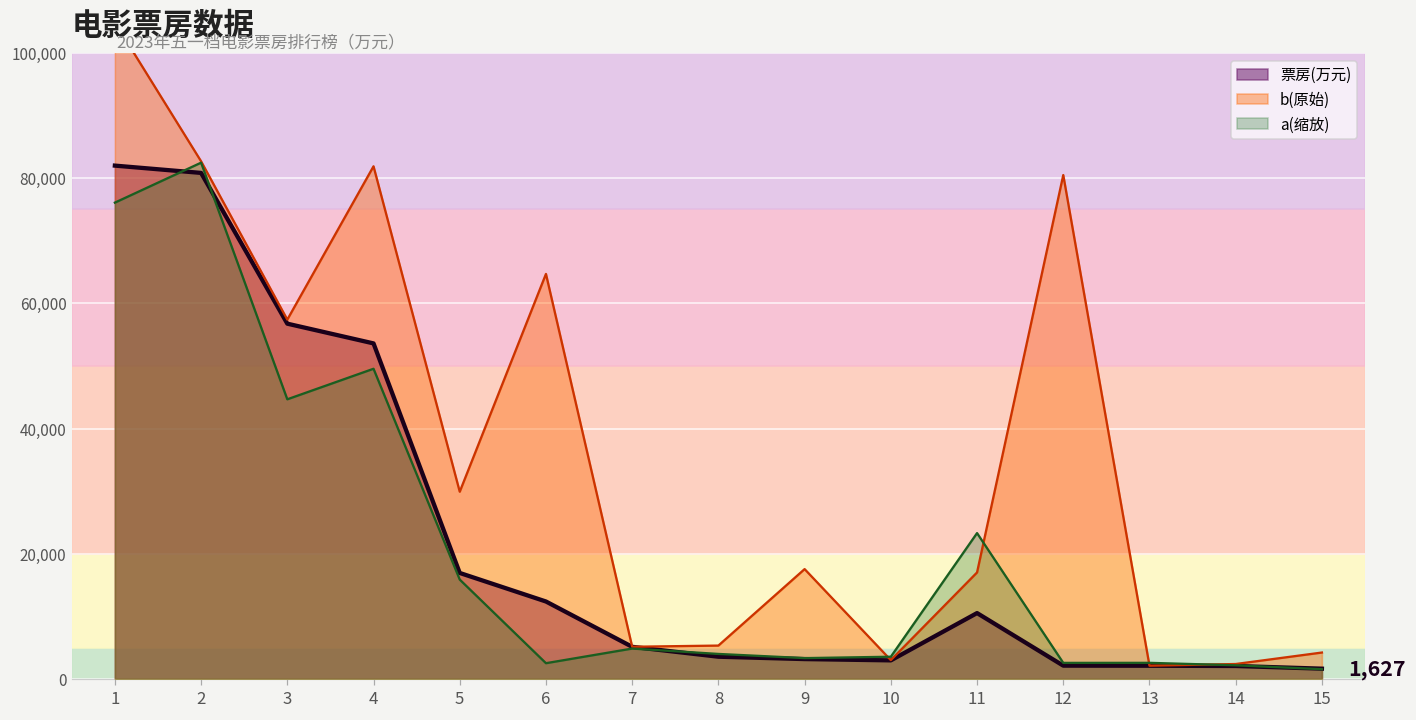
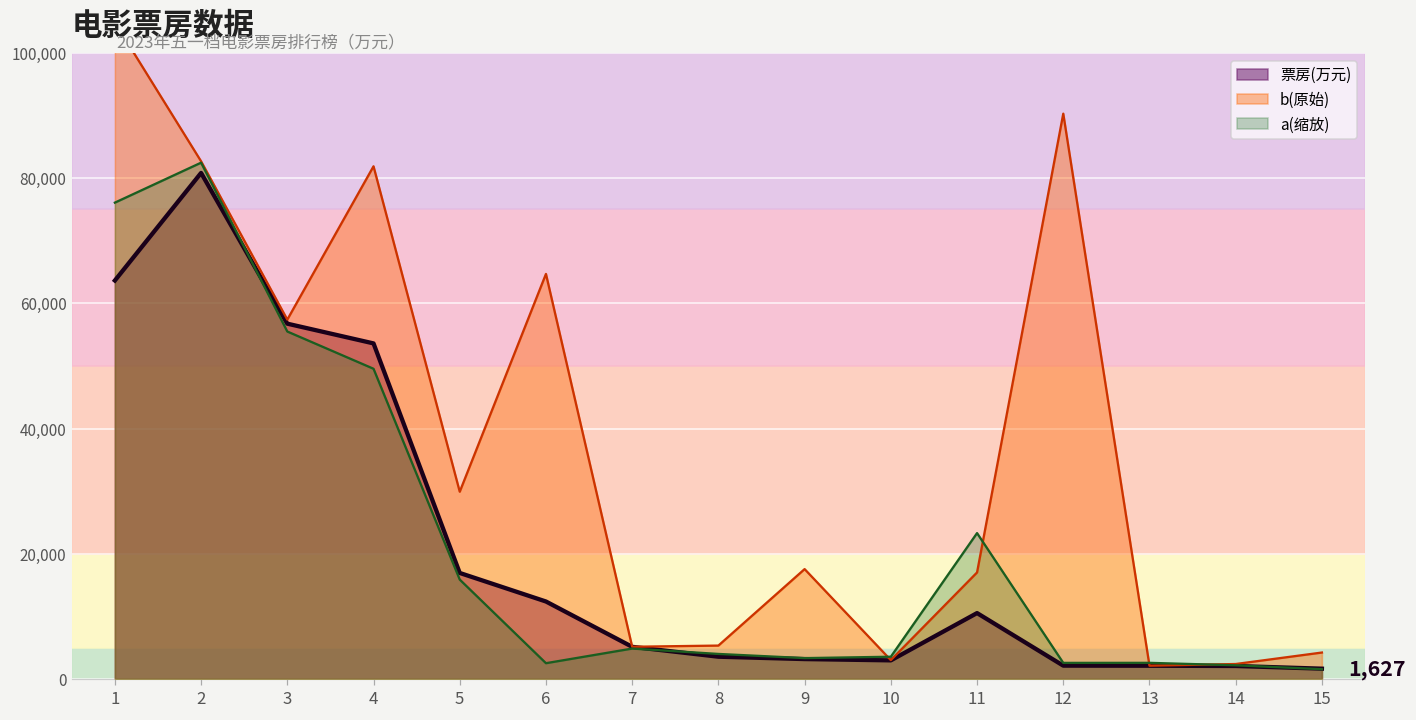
票房(万元), 1: 82,000 -> 64,000
a(缩放), 3: 45,000 -> 55,000
b(原始), 12: 81,000 -> 90,000
